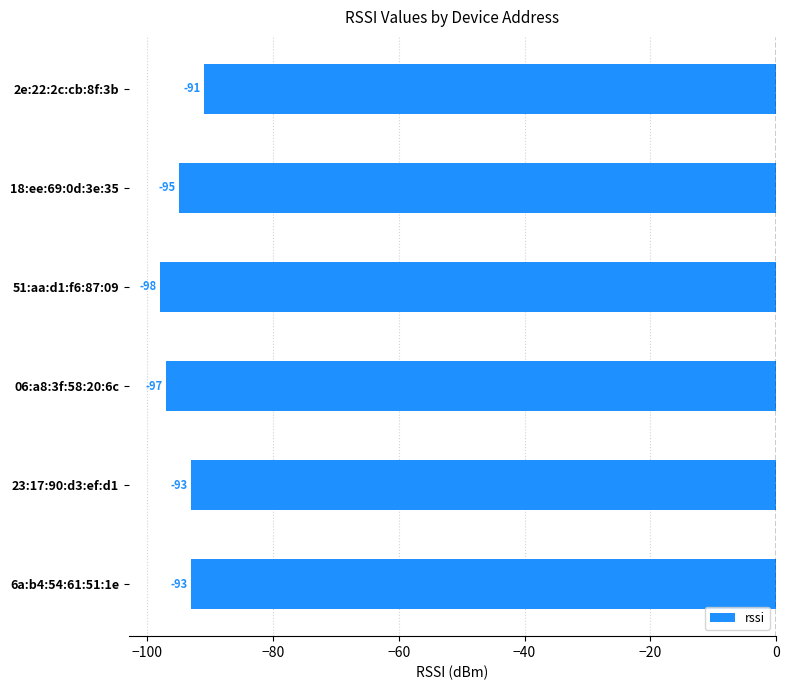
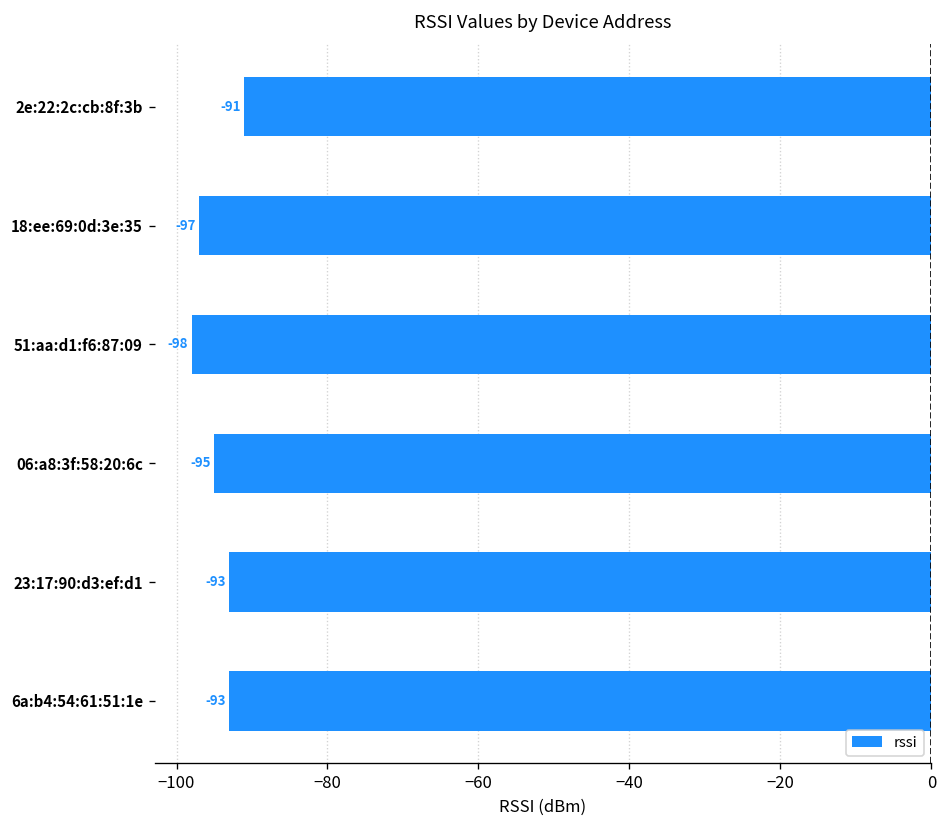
18:ee:69:0d:3e:35: -95 -> -97
06:a8:3f:58:20:6c: -97 -> -95
